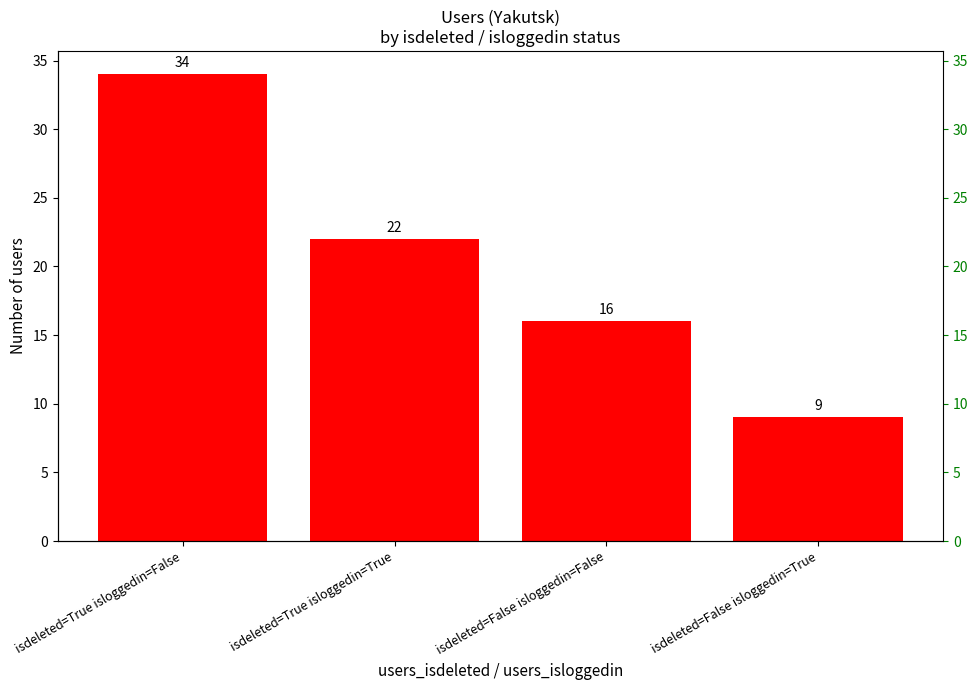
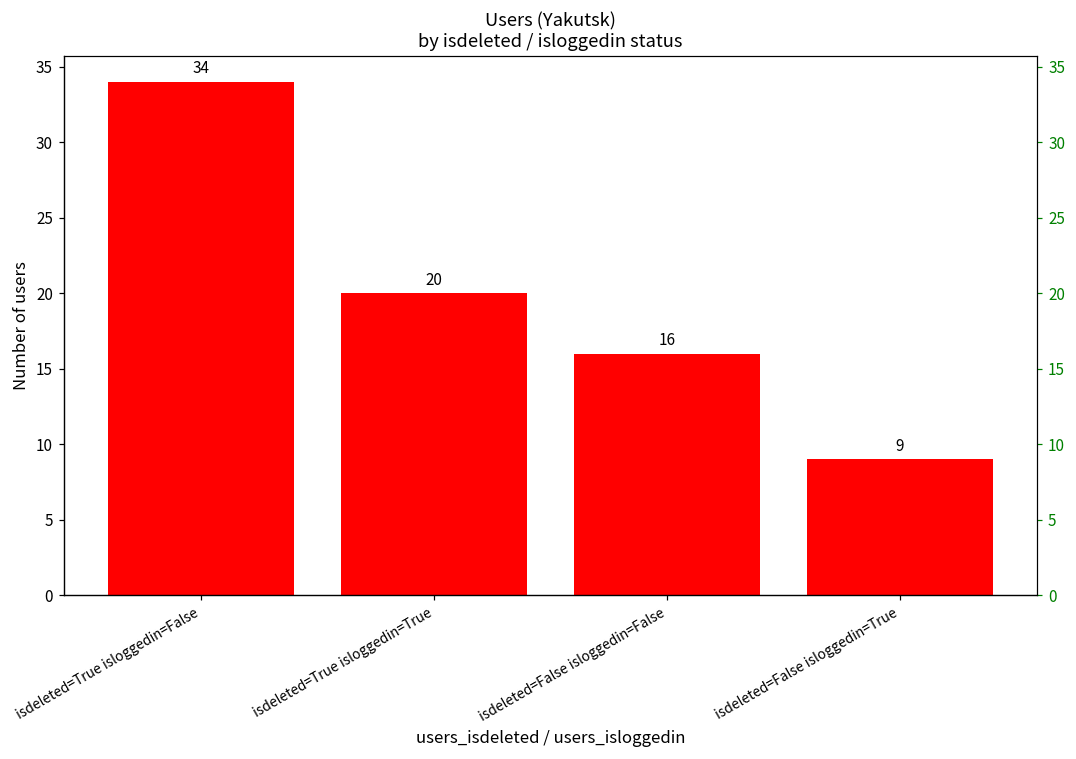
isdeleted=True isloggedin=True: 22 -> 20
